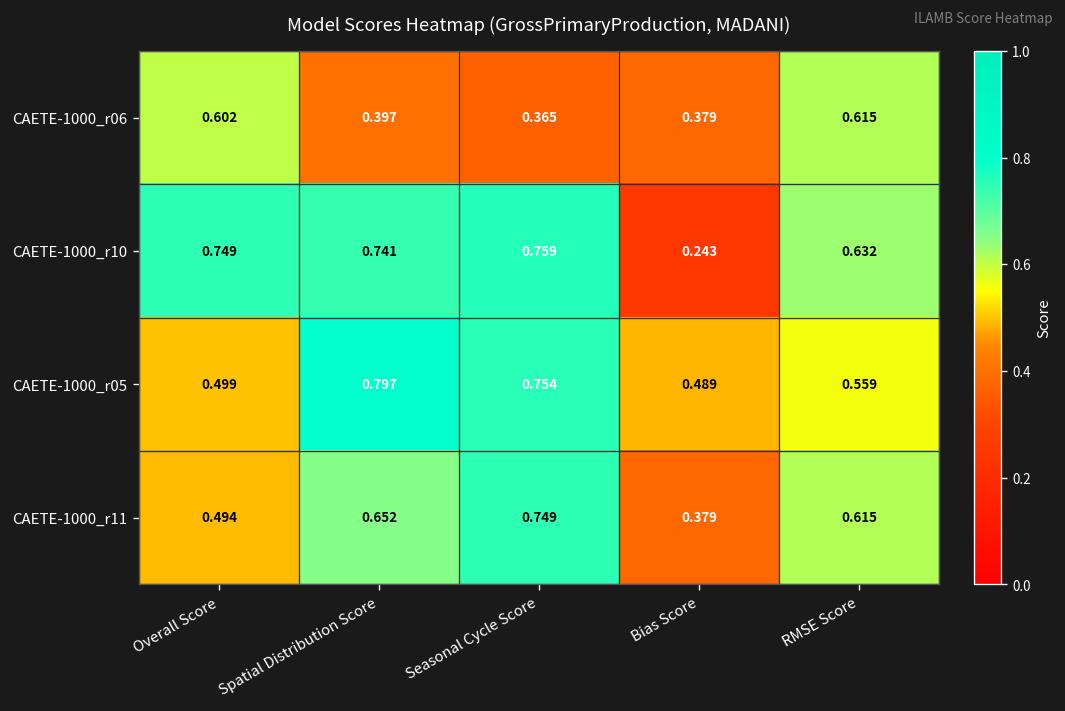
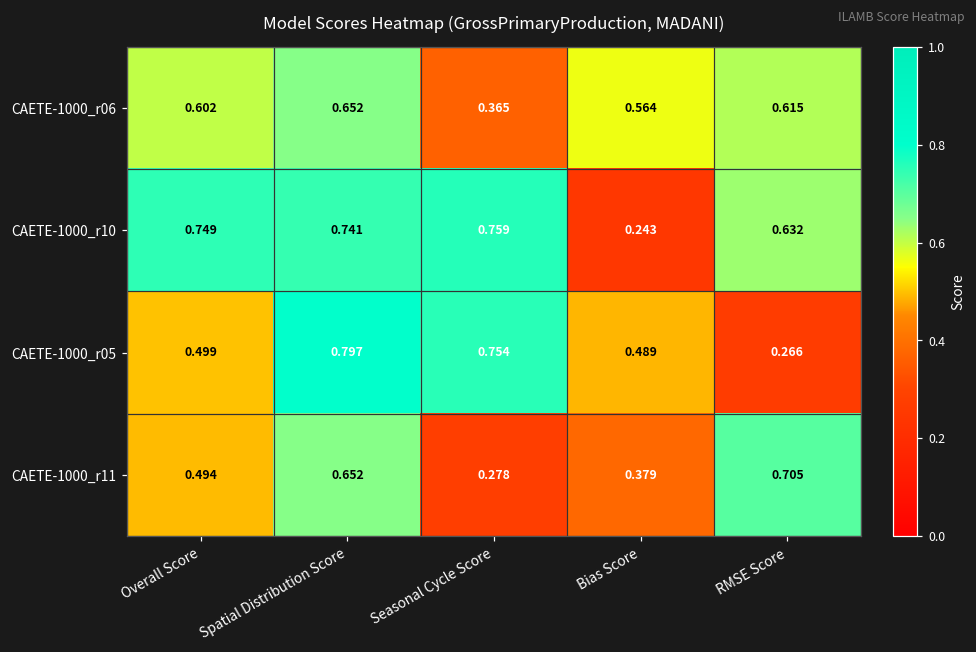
CAETE-1000_r06, Spatial Distribution Score: 0.397 -> 0.652
CAETE-1000_r06, Bias Score: 0.379 -> 0.564
CAETE-1000_r05, RMSE Score: 0.559 -> 0.266
CAETE-1000_r11, Seasonal Cycle Score: 0.749 -> 0.278
CAETE-1000_r11, RMSE Score: 0.615 -> 0.705
